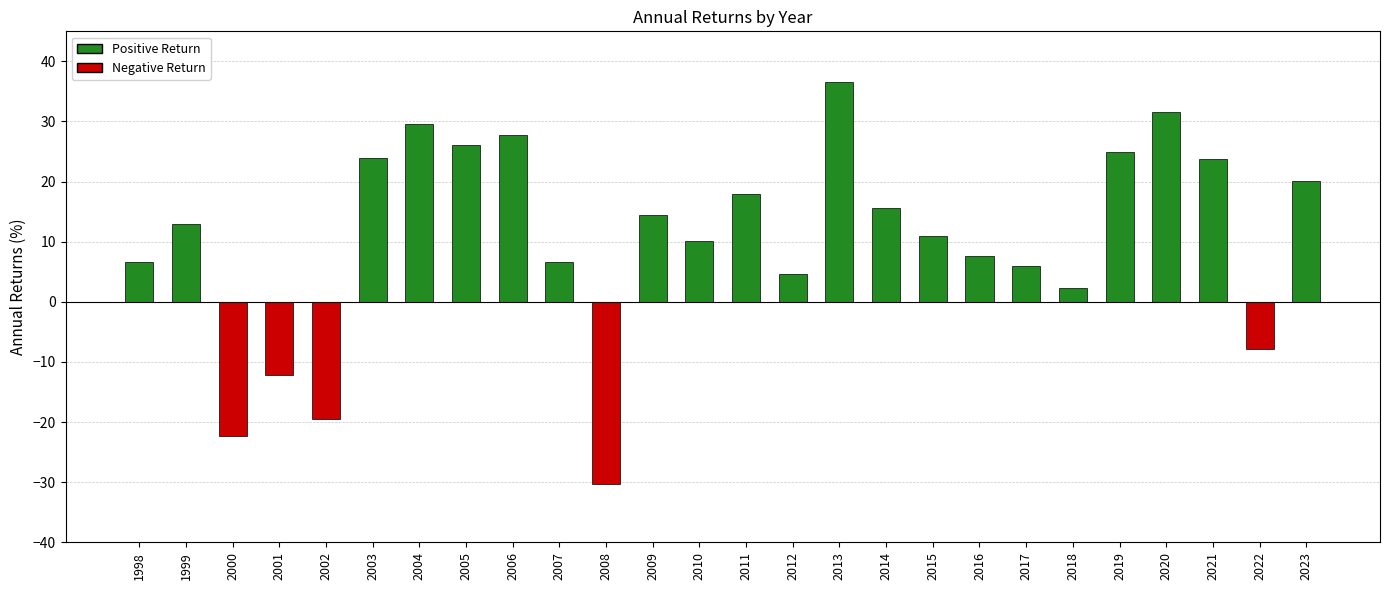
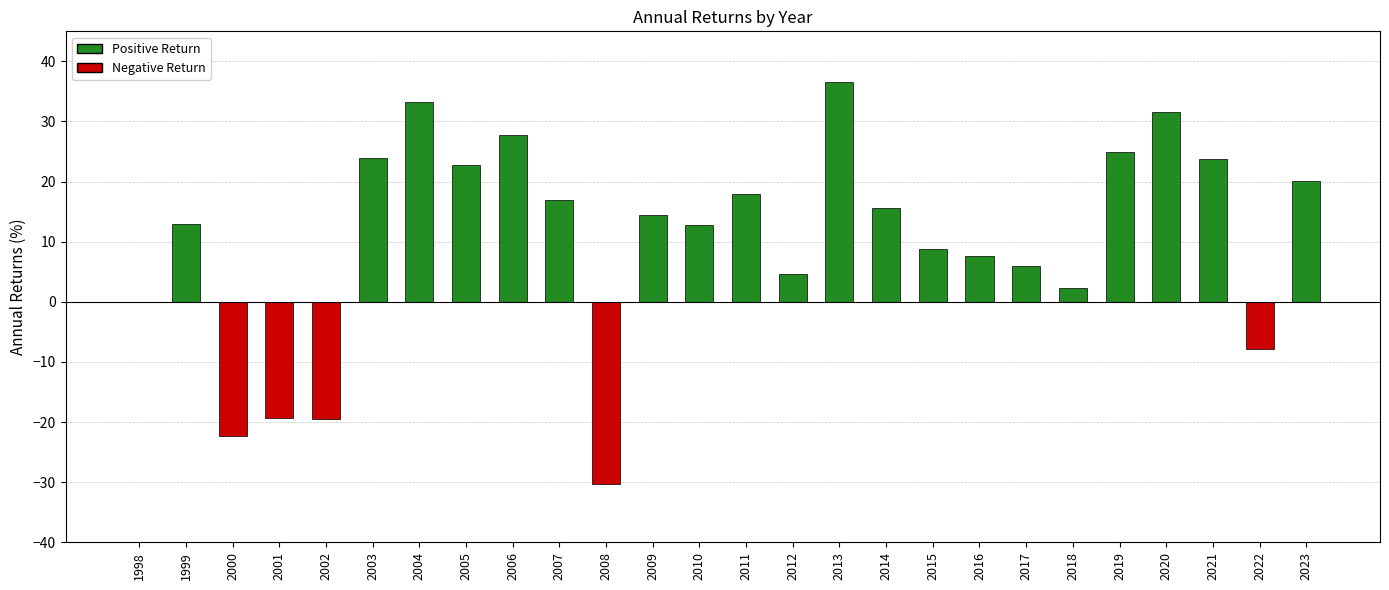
1998: 7 -> 0
2001: -12 -> -19
2004: 30 -> 33
2005: 26 -> 23
2007: 7 -> 17
2010: 10 -> 13
2015: 11 -> 9
